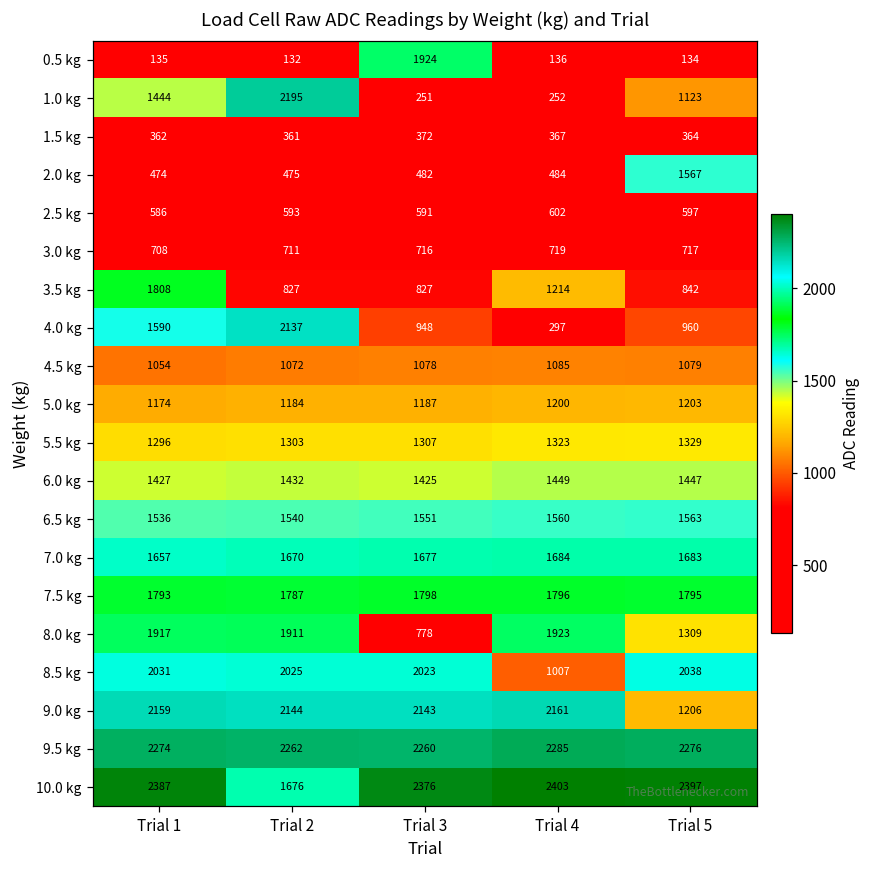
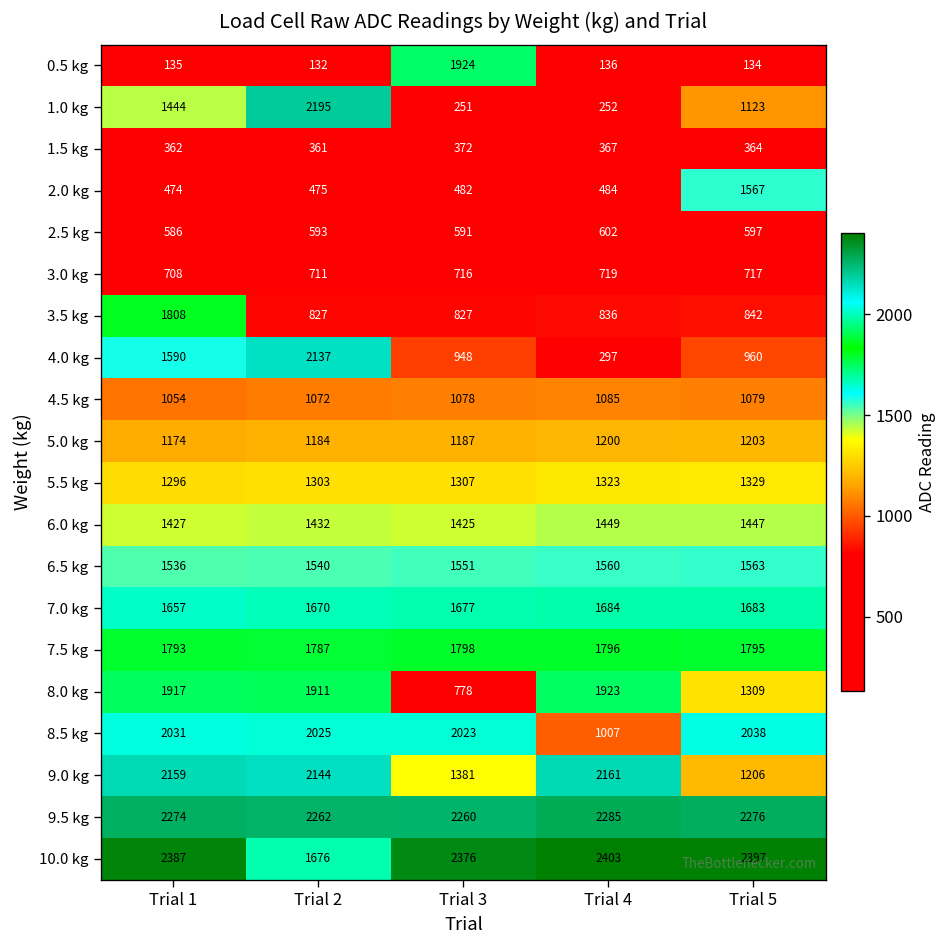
3.5 kg, Trial 4: 1214 -> 836
9.0 kg, Trial 3: 2143 -> 1381
